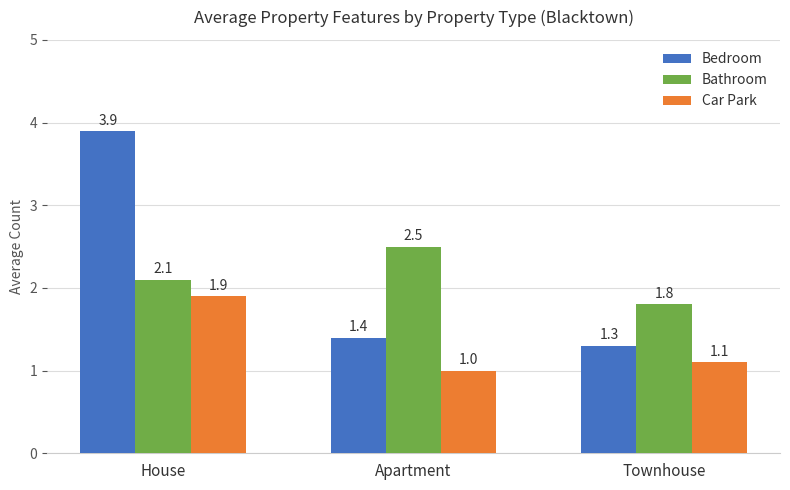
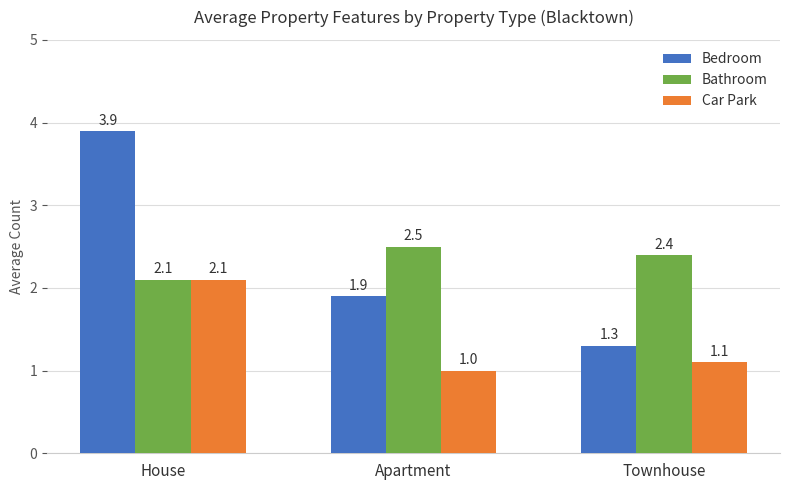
Car Park, House: 1.9 -> 2.1
Bedroom, Apartment: 1.4 -> 1.9
Bathroom, Townhouse: 1.8 -> 2.4
